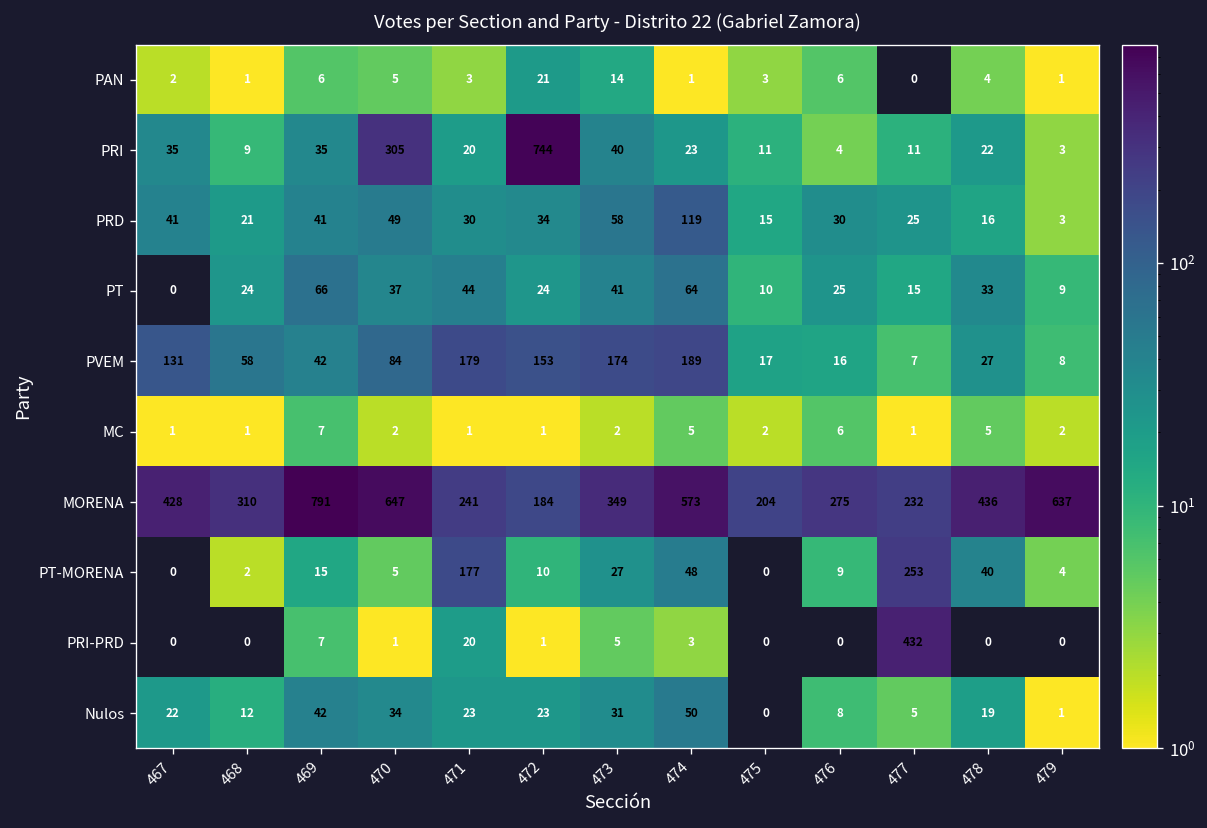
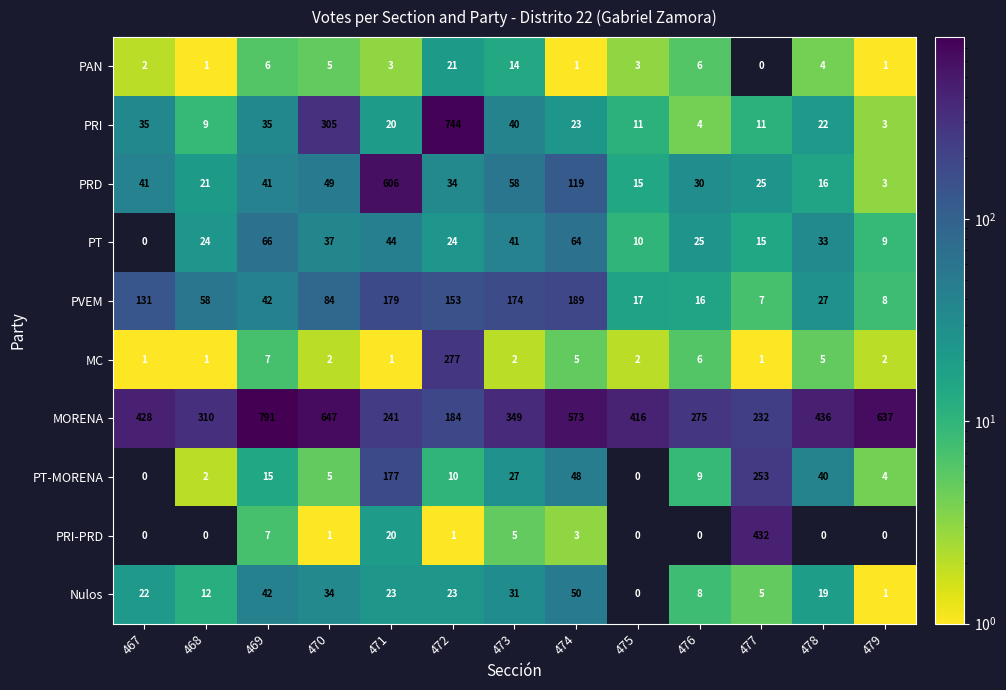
PRD, 471: 30 -> 606
MC, 472: 1 -> 277
MORENA, 475: 204 -> 416
